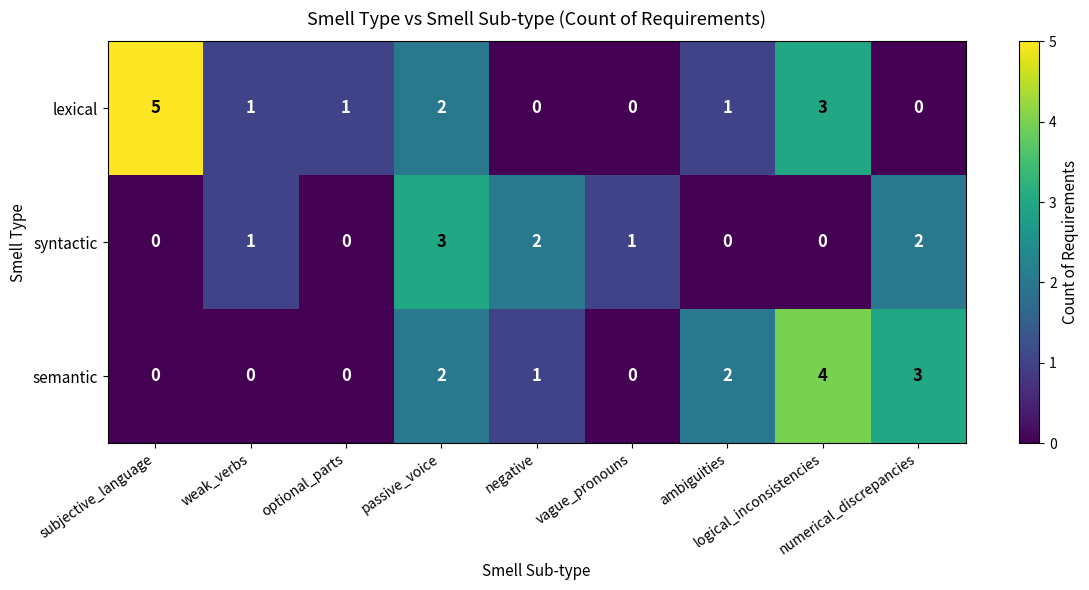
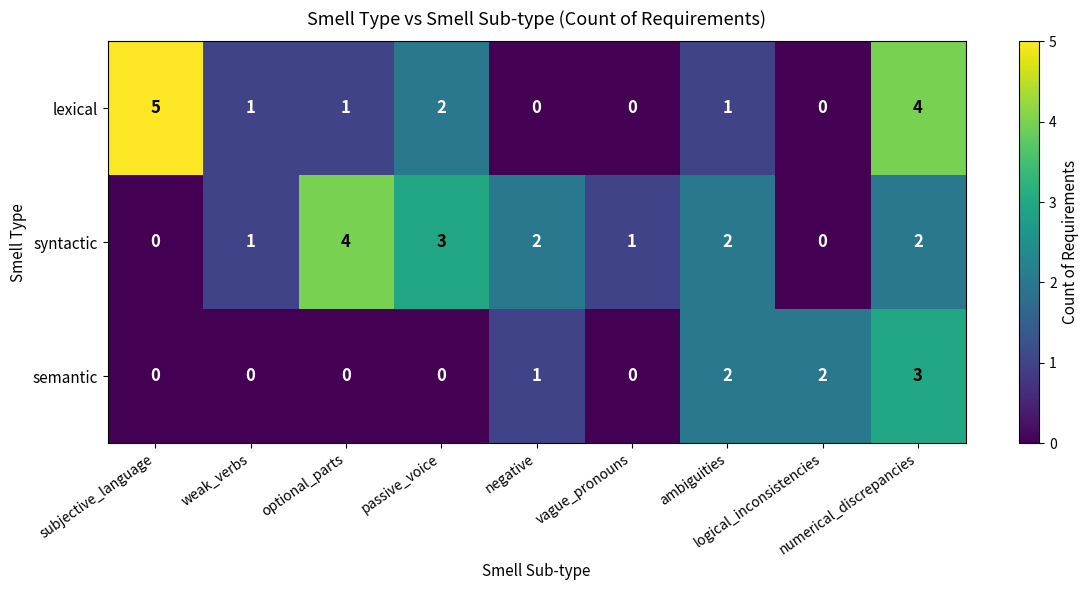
lexical, logical_inconsistencies: 3 -> 0
lexical, numerical_discrepancies: 0 -> 4
syntactic, optional_parts: 0 -> 4
syntactic, ambiguities: 0 -> 2
semantic, passive_voice: 2 -> 0
semantic, logical_inconsistencies: 4 -> 2
